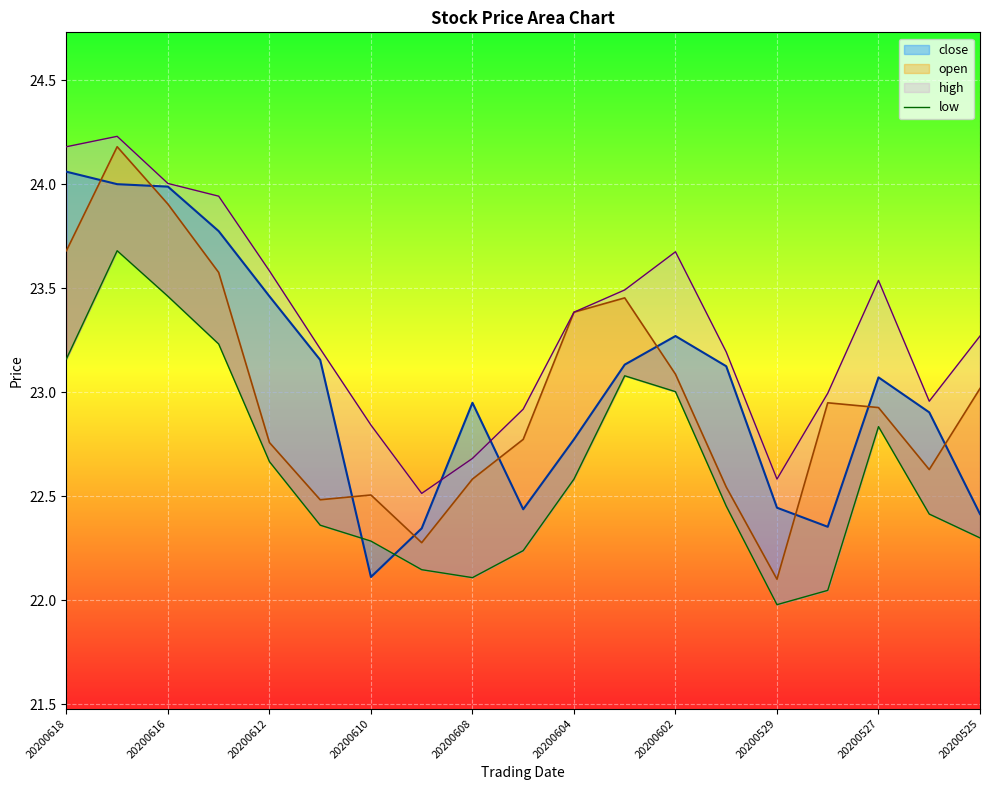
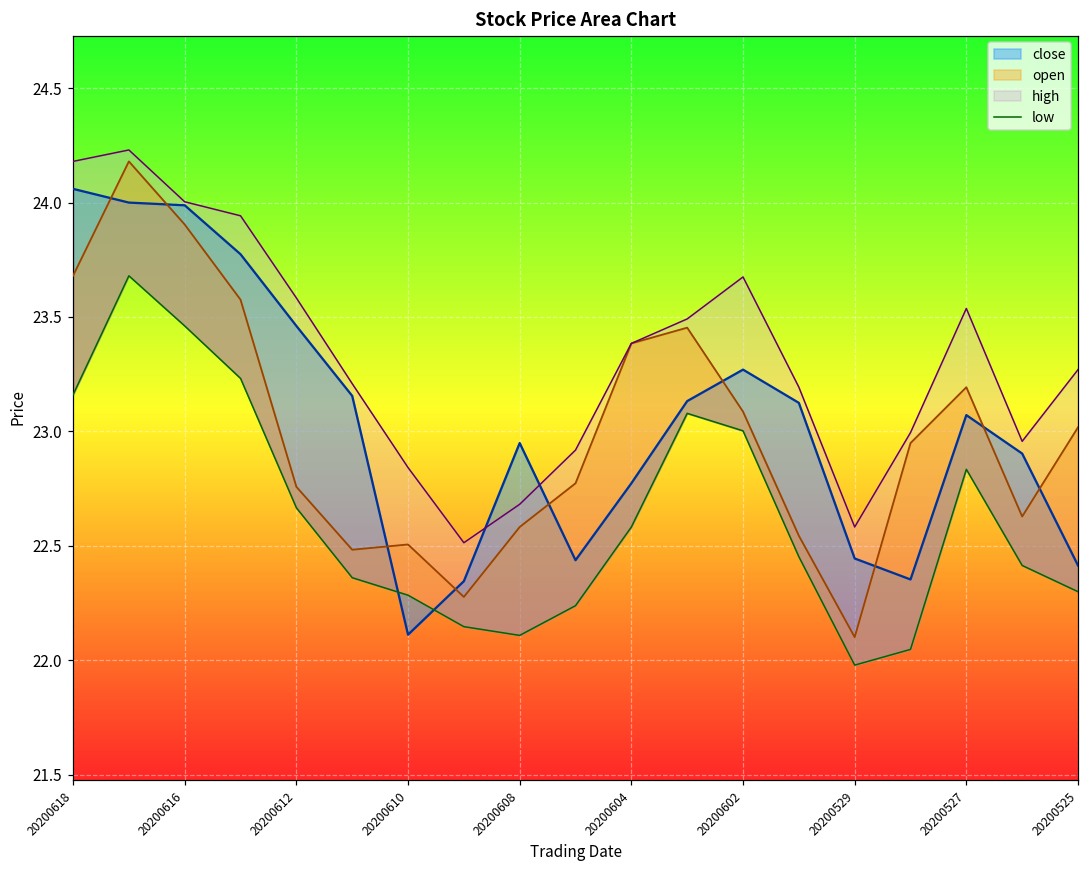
open, 20200527: 22.93 -> 23.19
